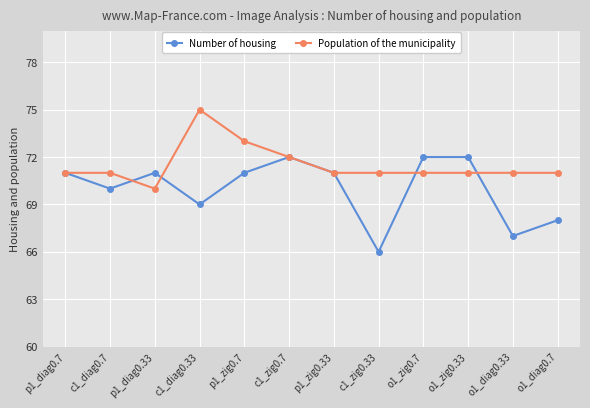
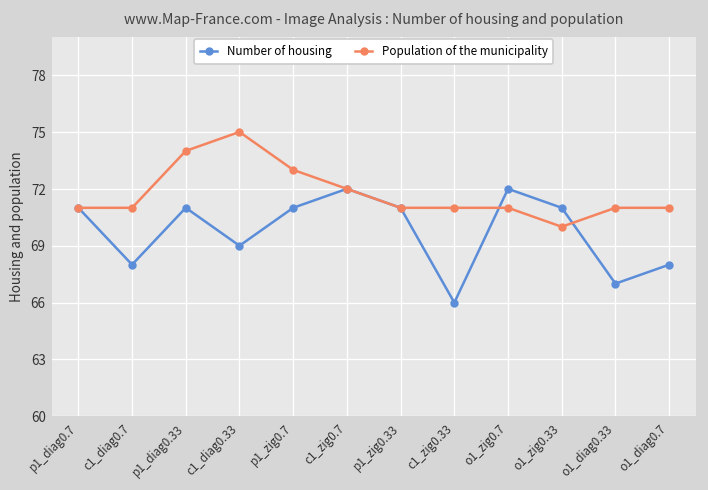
Number of housing, c1_diag0.7: 70 -> 68
Population of the municipality, p1_diag0.33: 70 -> 74
Number of housing, o1_zig0.33: 72 -> 71
Population of the municipality, o1_zig0.33: 71 -> 70
